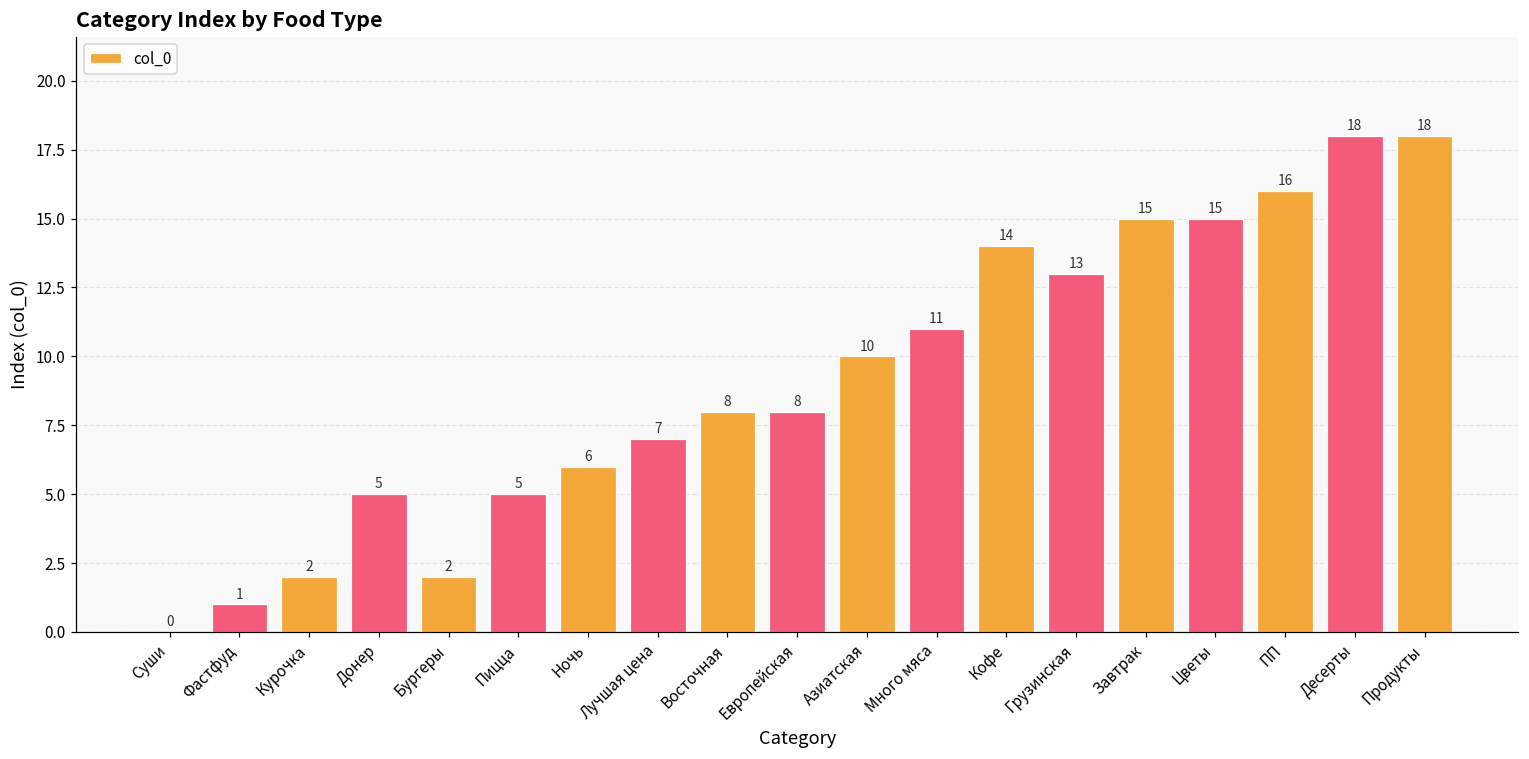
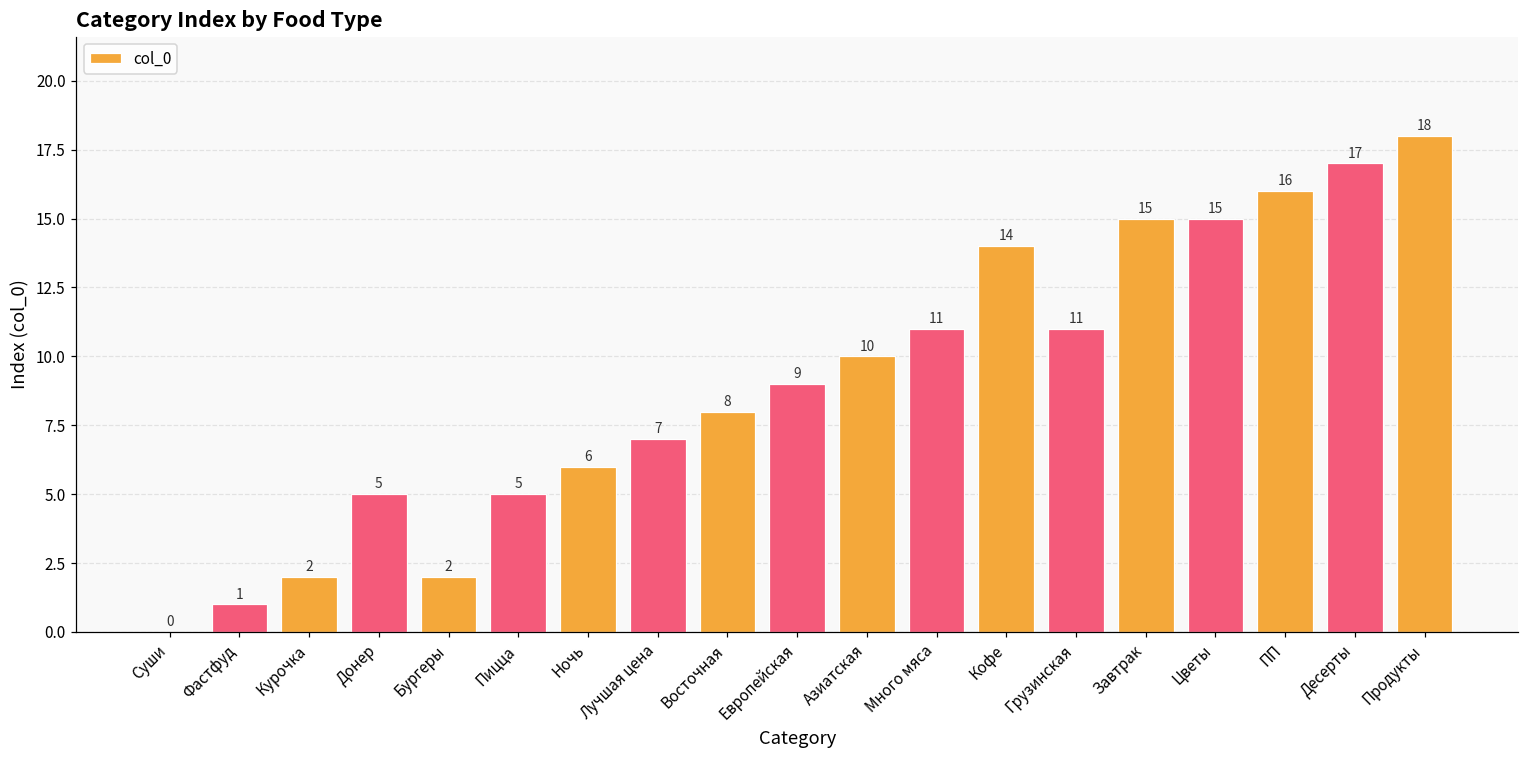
Европейская: 8 -> 9
Грузинская: 13 -> 11
Десерты: 18 -> 17
